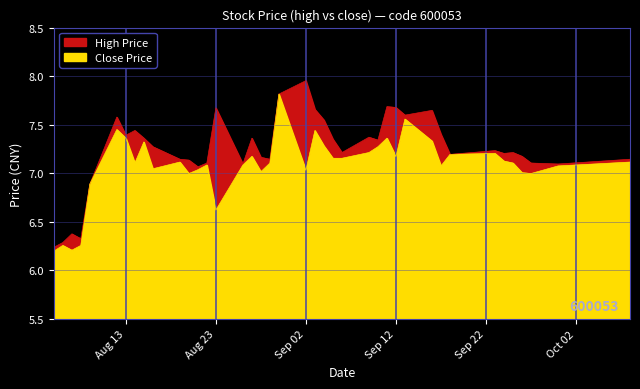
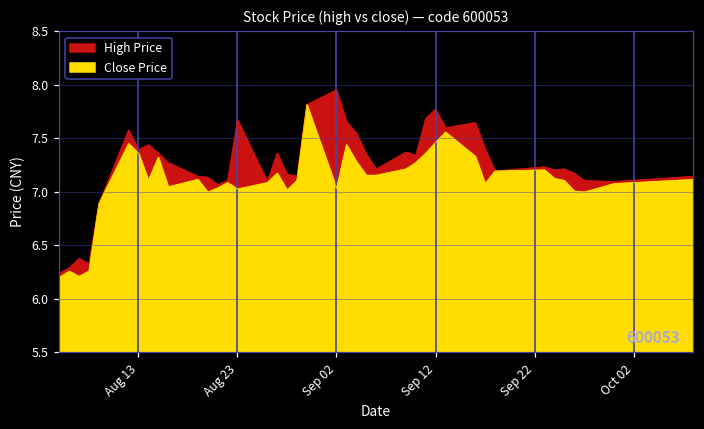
Close Price, Aug 23: 6.6 -> 7.0
High Price, Sep 12: 7.7 -> 7.8
Close Price, Sep 12: 7.2 -> 7.5
